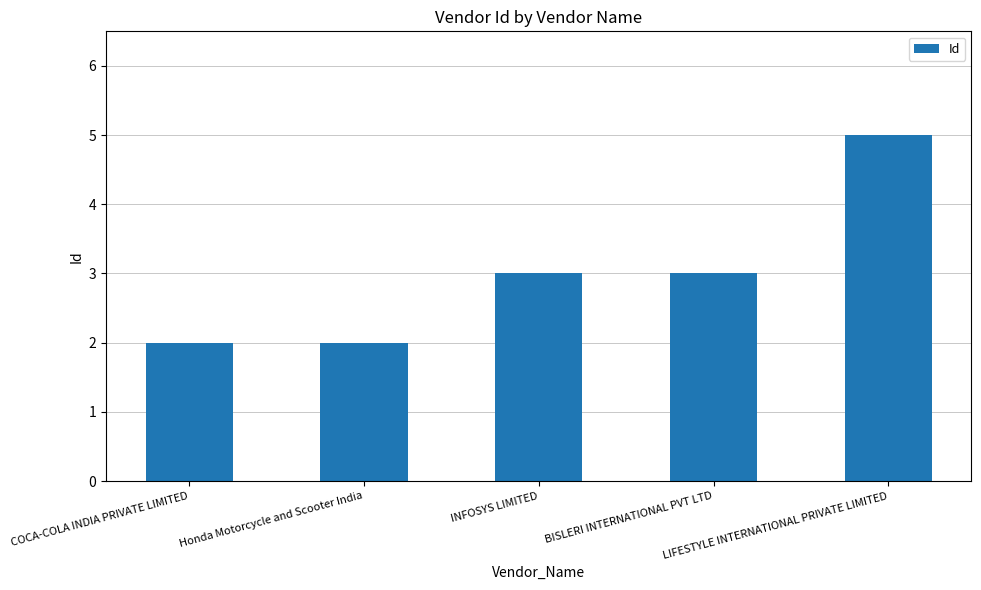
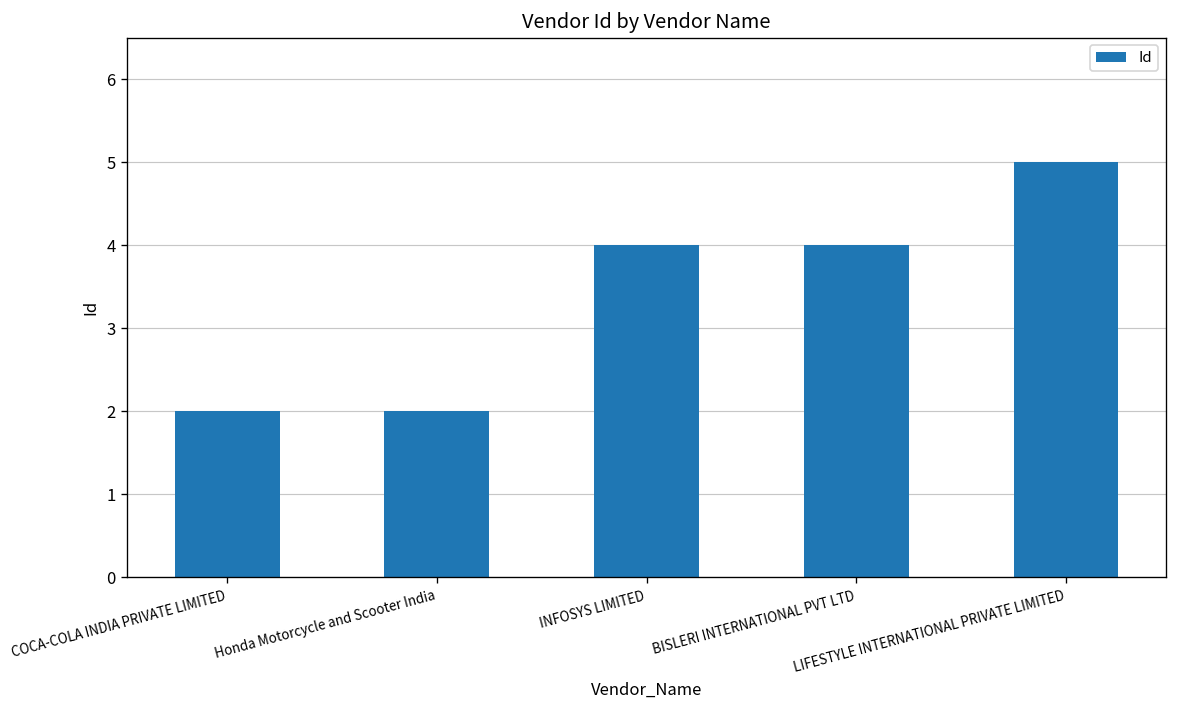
INFOSYS LIMITED: 3 -> 4
BISLERI INTERNATIONAL PVT LTD: 3 -> 4
